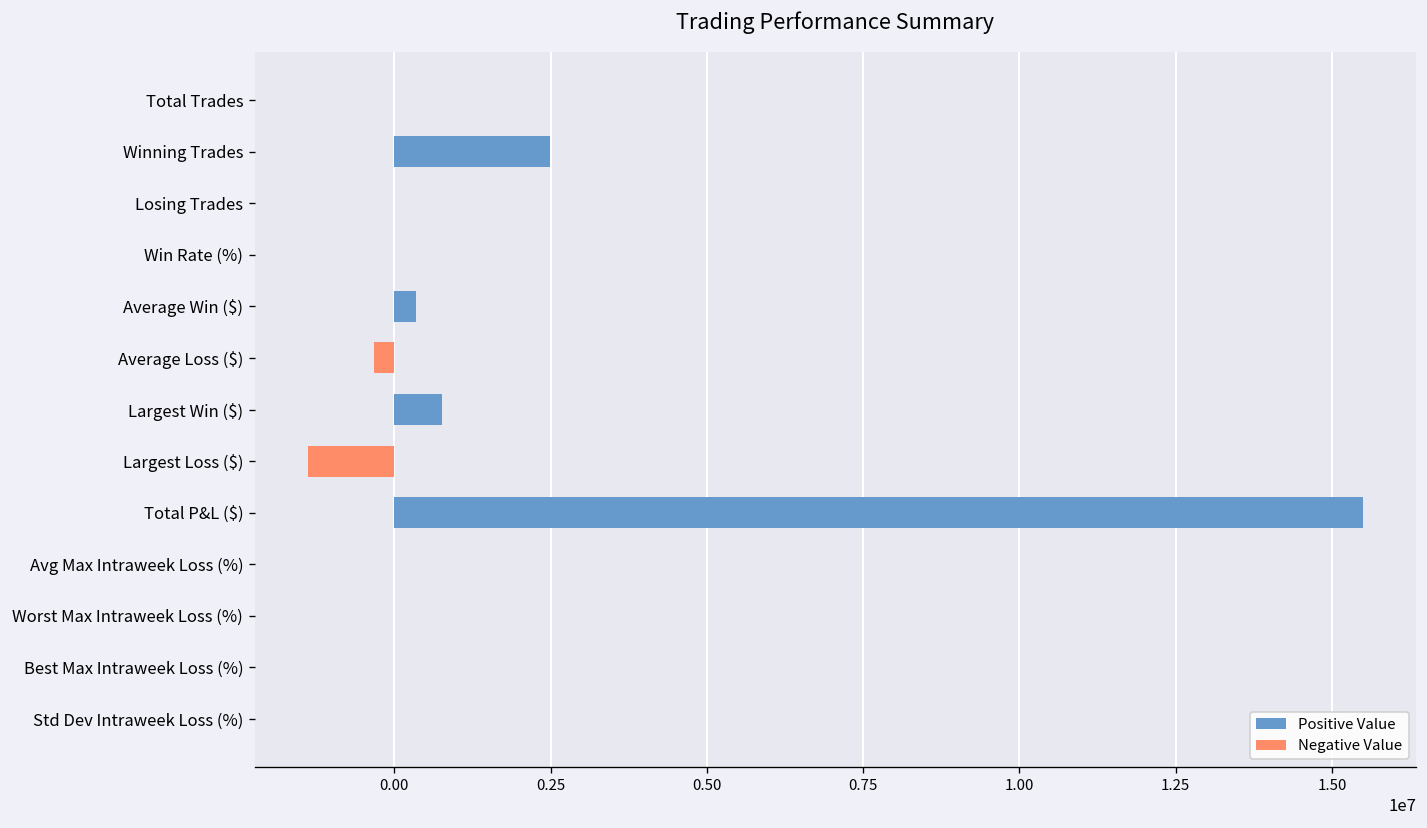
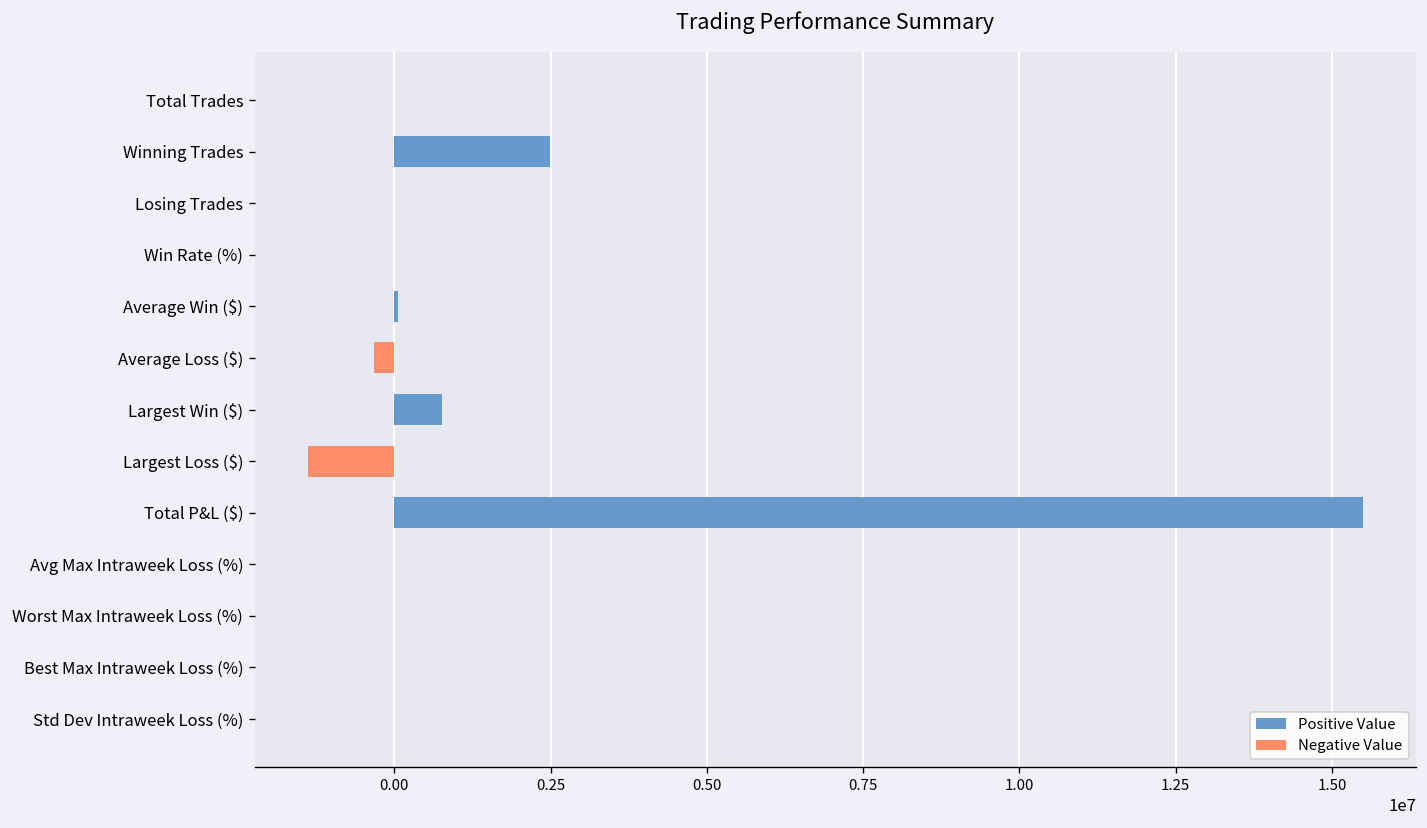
Average Win ($): 400000 -> 100000
